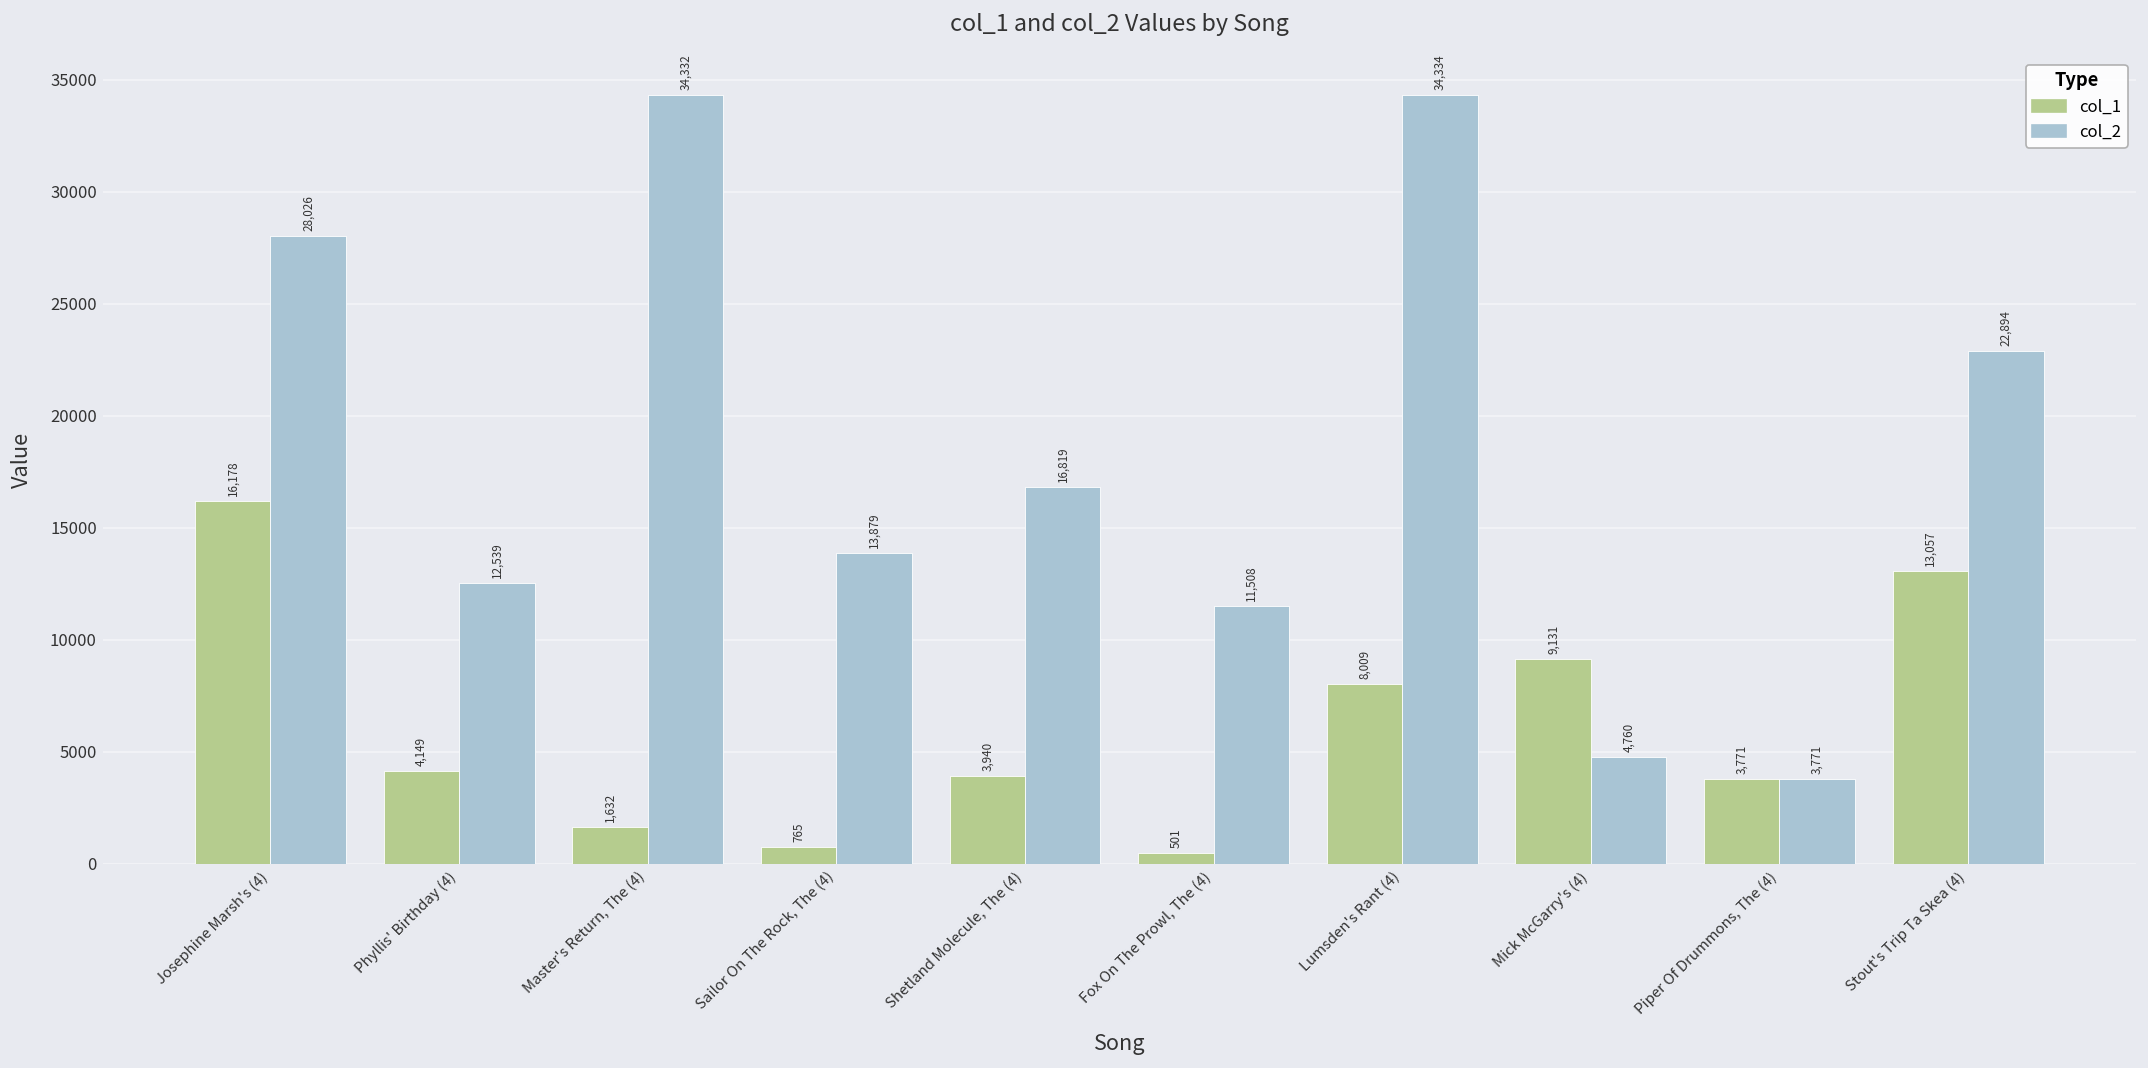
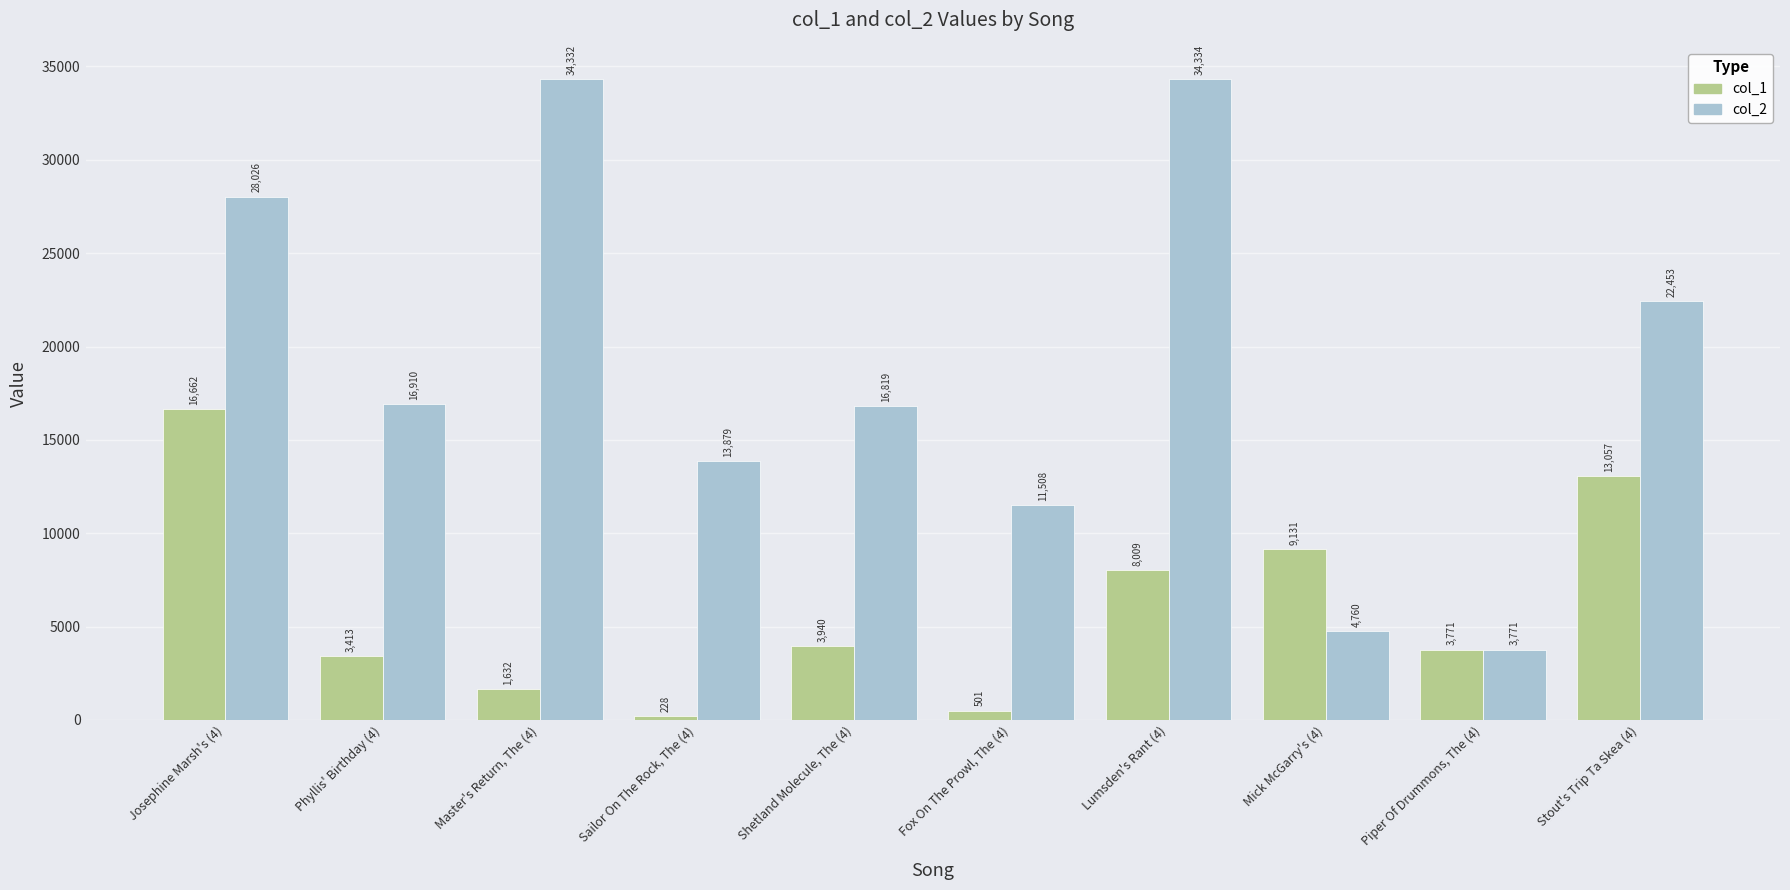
col_1, Josephine Marsh's (4): 16,178 -> 16,662
col_1, Phyllis' Birthday (4): 4,149 -> 3,413
col_2, Phyllis' Birthday (4): 12,539 -> 16,910
col_1, Sailor On The Rock, The (4): 765 -> 228
col_2, Stout's Trip Ta Skea (4): 22,894 -> 22,453
